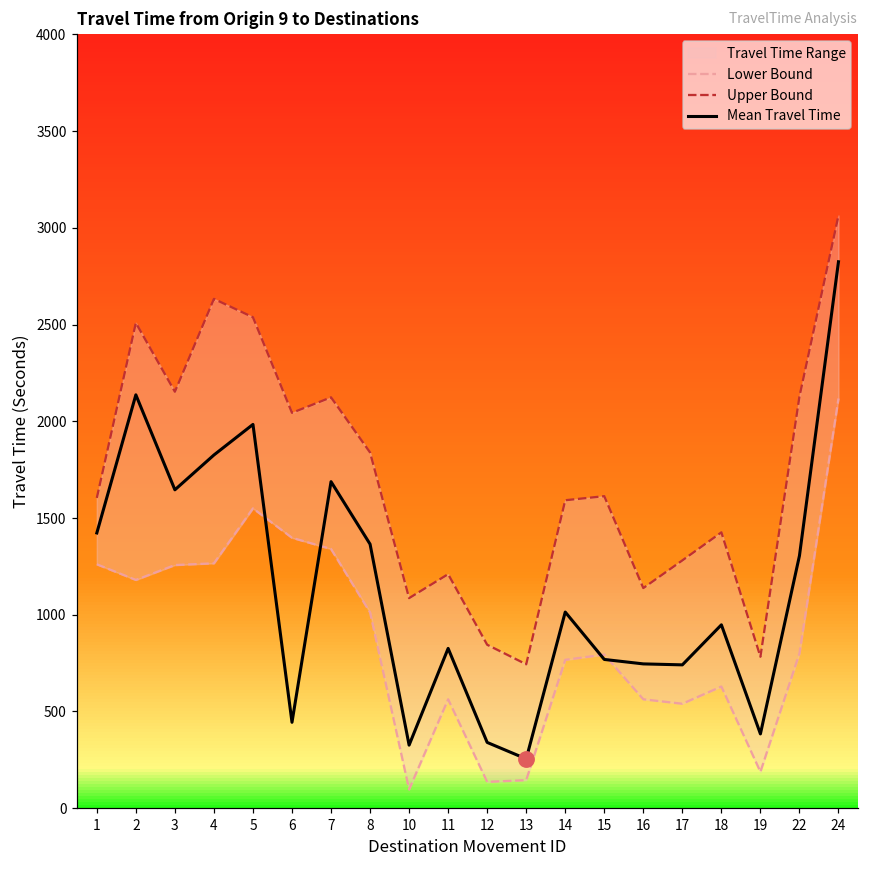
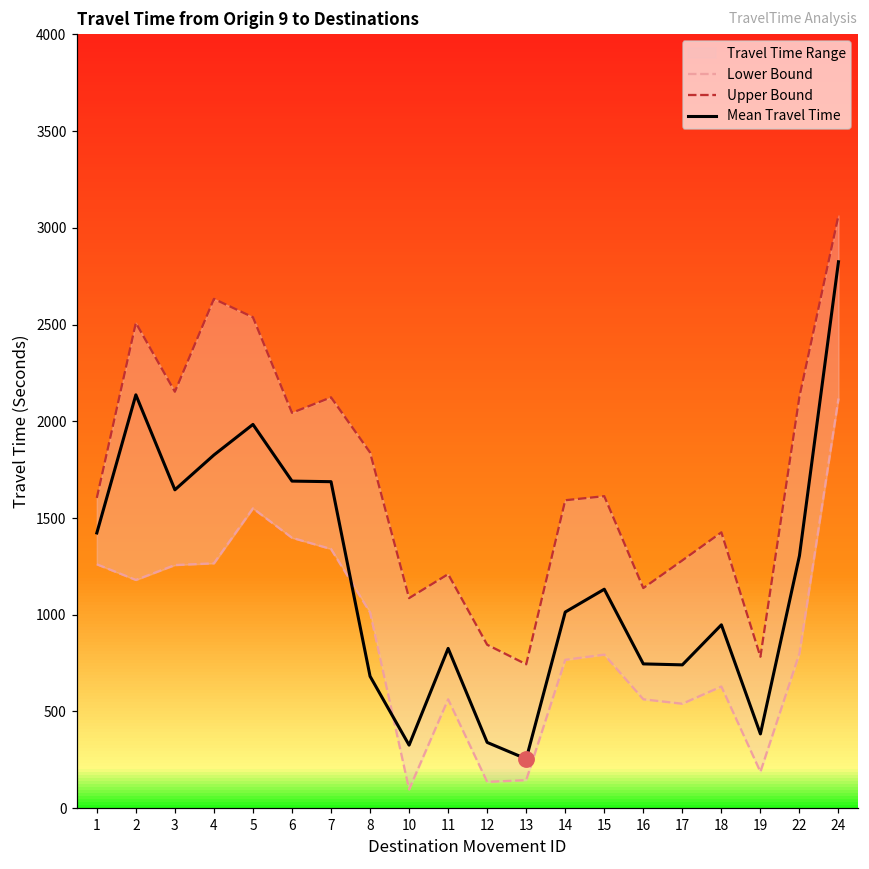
Mean Travel Time, 6: 440 -> 1690
Mean Travel Time, 8: 1370 -> 680
Mean Travel Time, 15: 770 -> 1130
